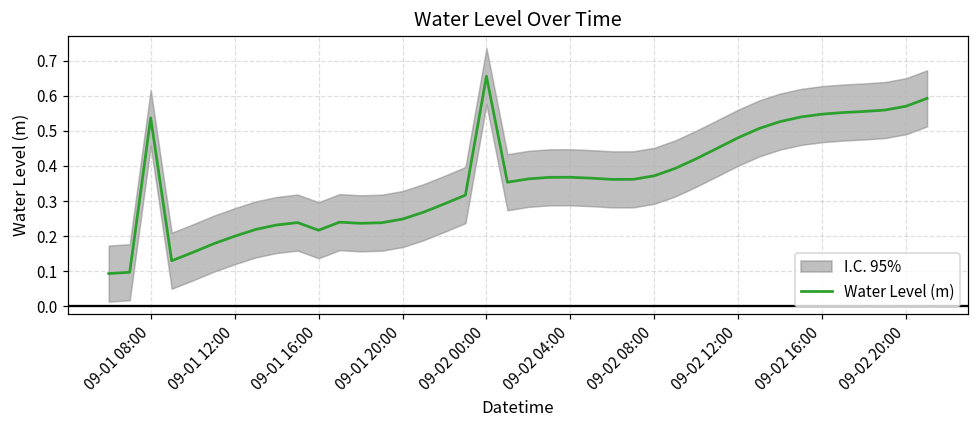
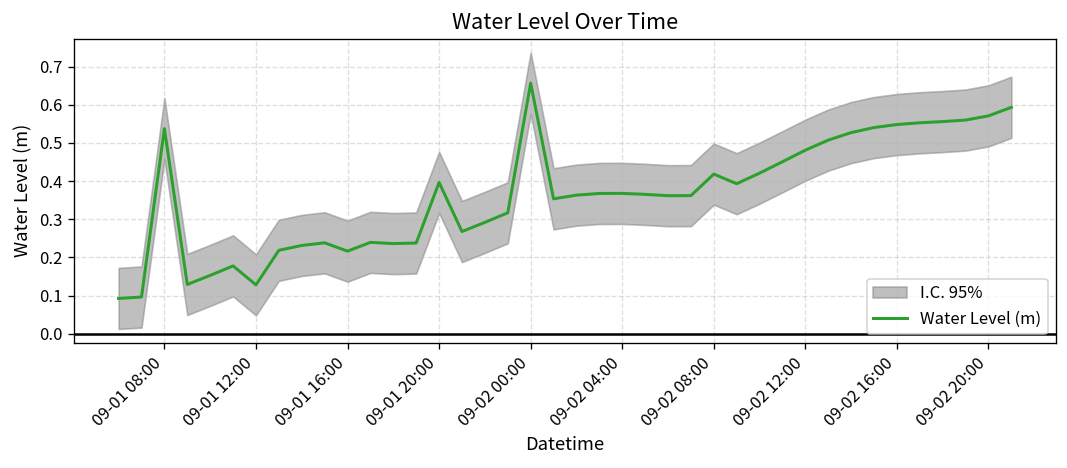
Water Level (m), 09-01 12:00: 0.20 -> 0.13
Water Level (m), 09-01 20:00: 0.25 -> 0.40
Water Level (m), 09-02 08:00: 0.37 -> 0.42
